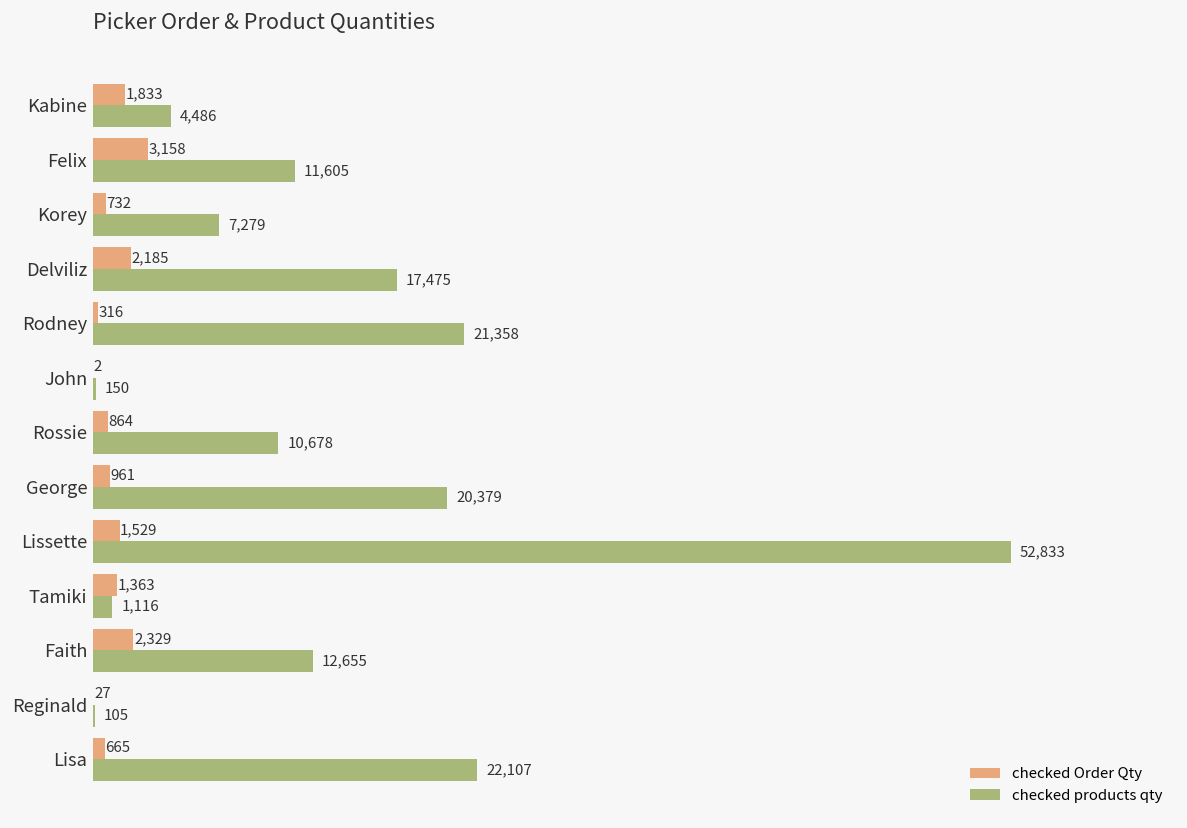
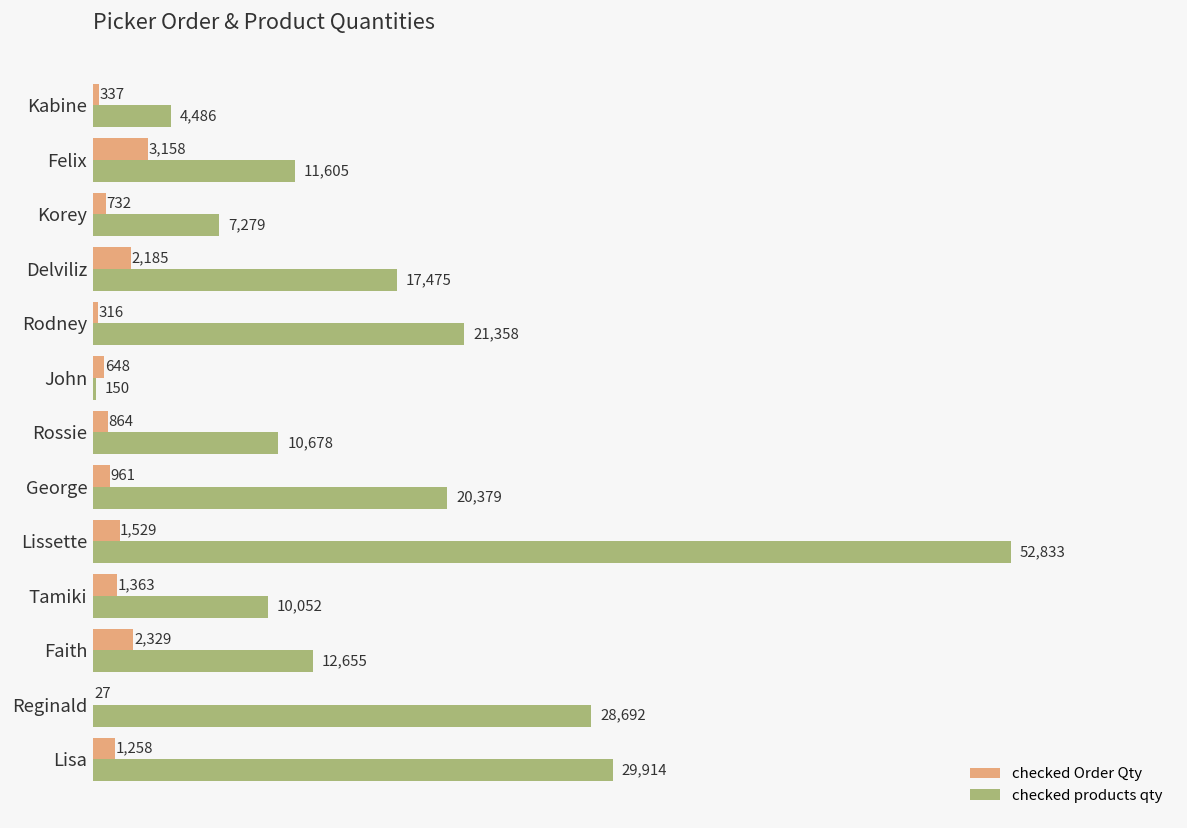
checked Order Qty, Kabine: 1,833 -> 337
checked Order Qty, John: 2 -> 648
checked products qty, Tamiki: 1,116 -> 10,052
checked products qty, Reginald: 105 -> 28,692
checked Order Qty, Lisa: 665 -> 1,258
checked products qty, Lisa: 22,107 -> 29,914
